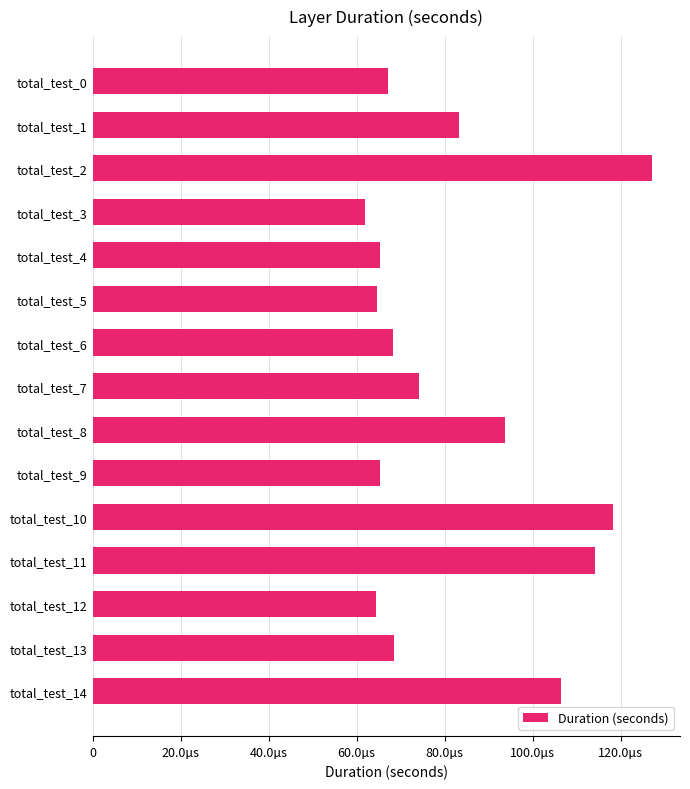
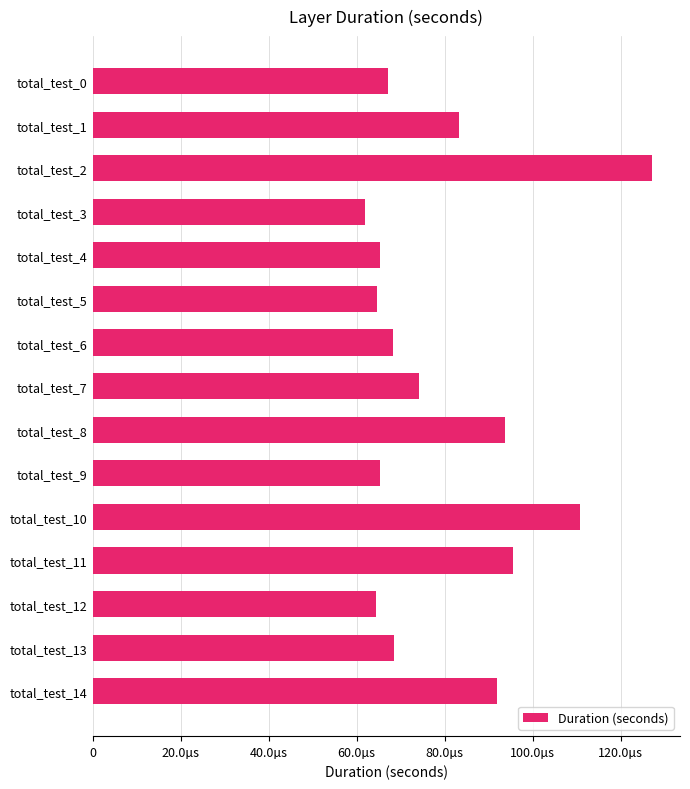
total_test_10: 118µs -> 111µs
total_test_11: 114µs -> 96µs
total_test_14: 107µs -> 92µs
